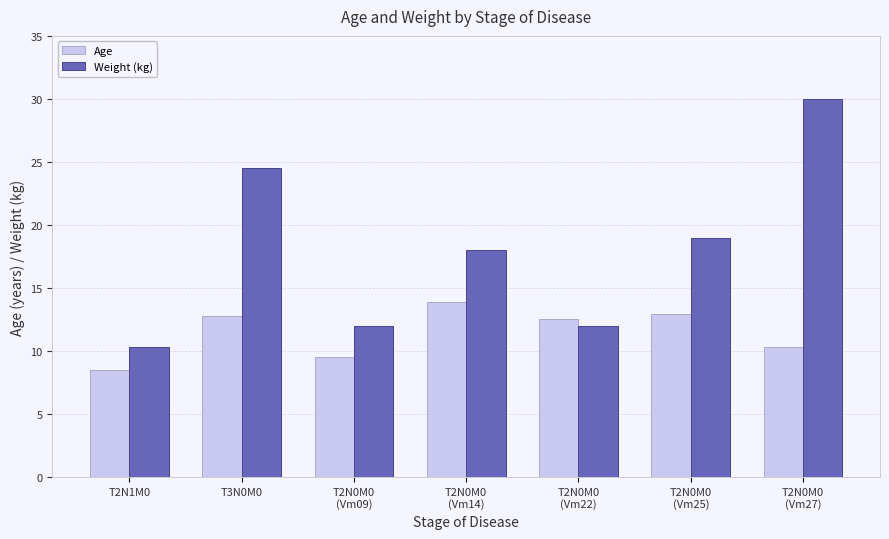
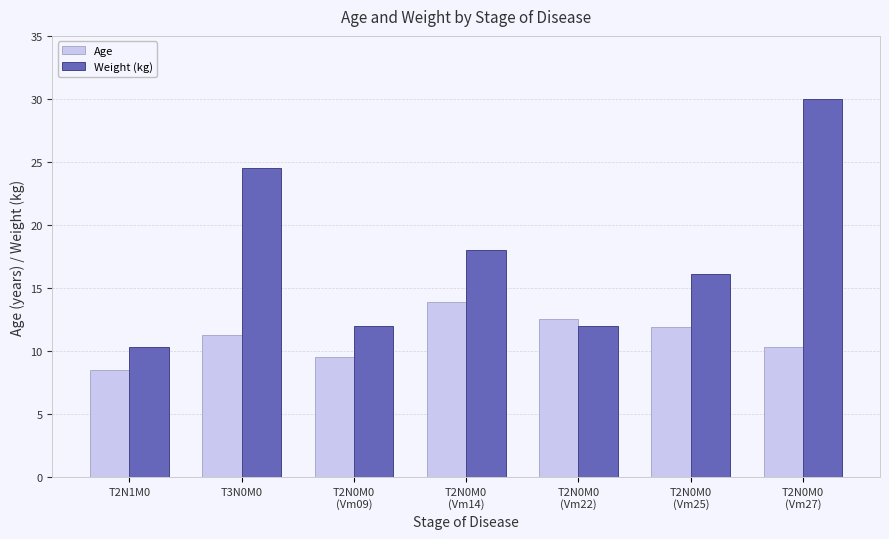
Age, T3N0M0: 12.8 -> 11.3
Age, T2N0M0 (Vm25): 12.9 -> 11.9
Weight (kg), T2N0M0 (Vm25): 19.0 -> 16.1
